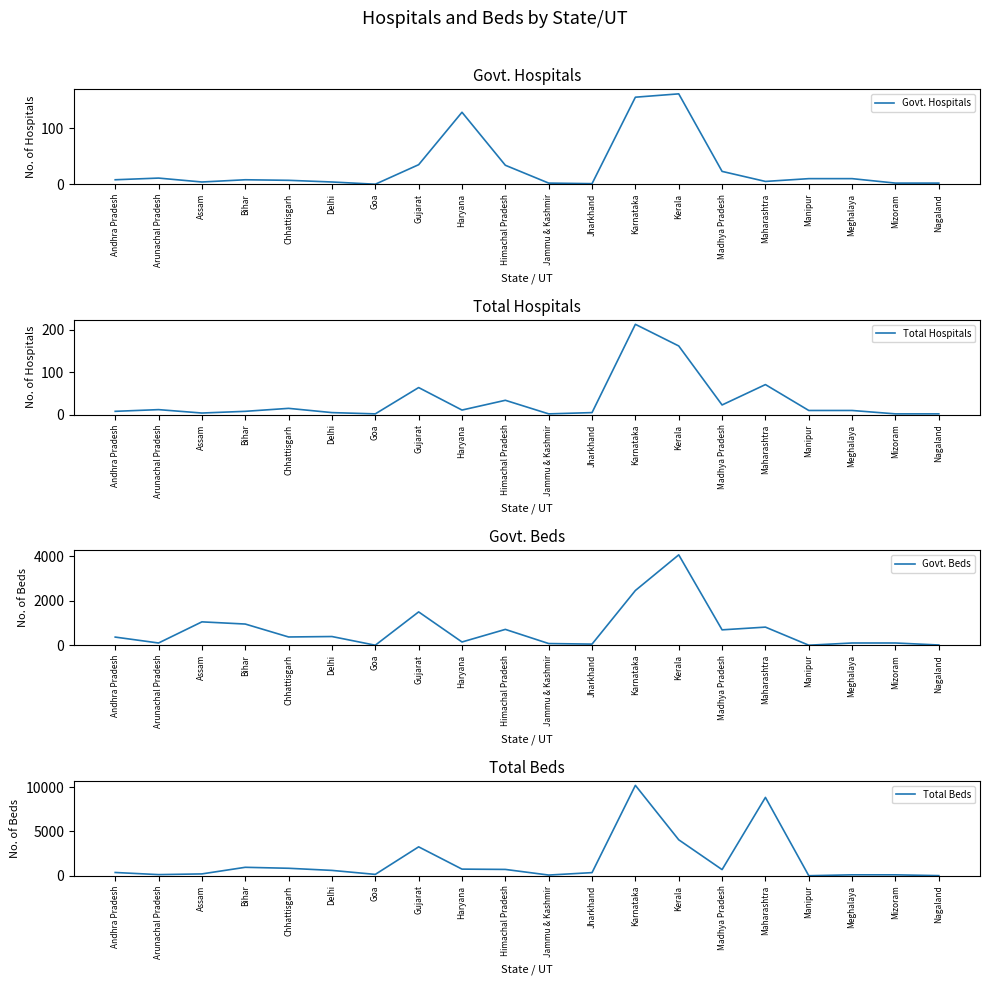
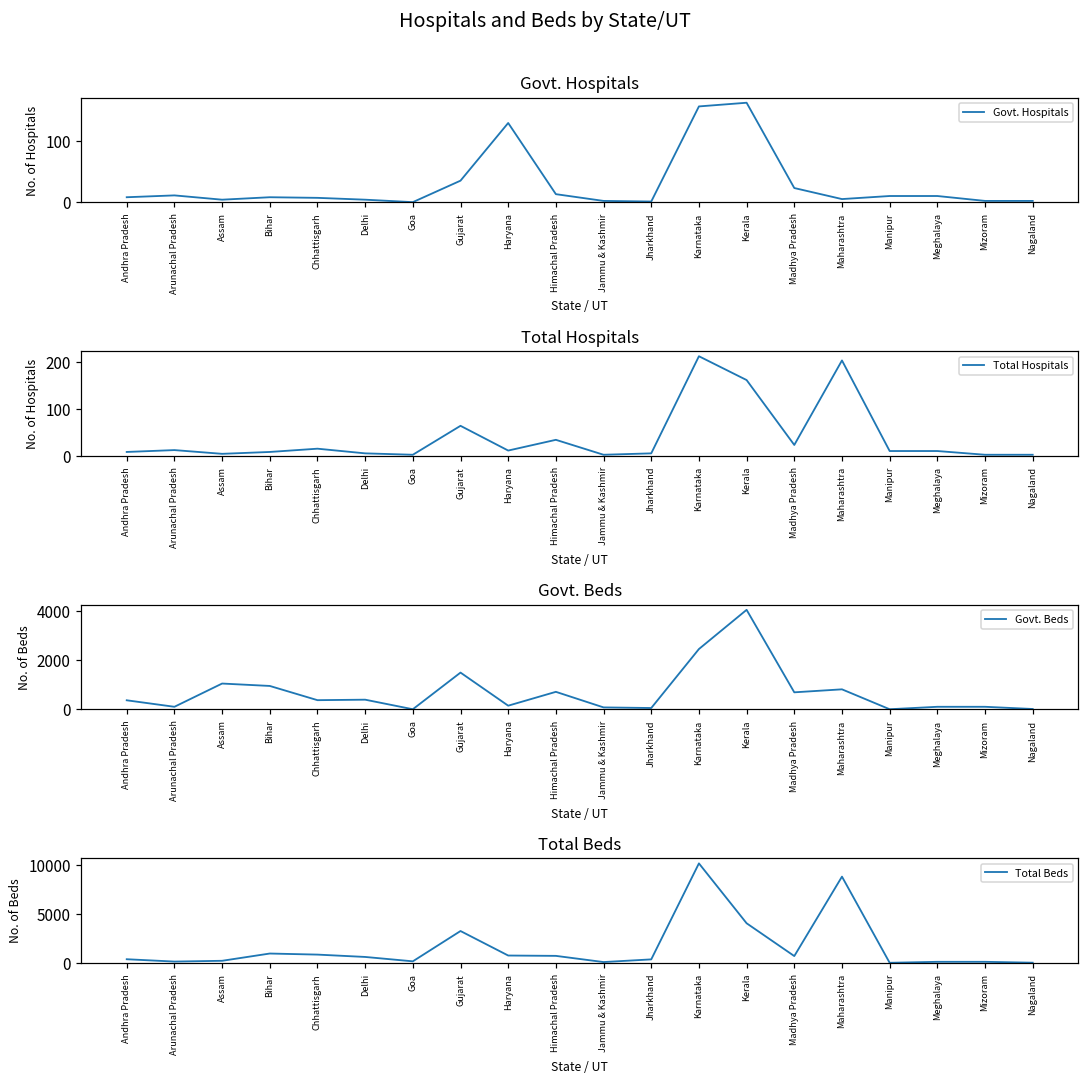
Govt. Hospitals, Himachal Pradesh: 30 -> 10
Total Hospitals, Maharashtra: 70 -> 200
